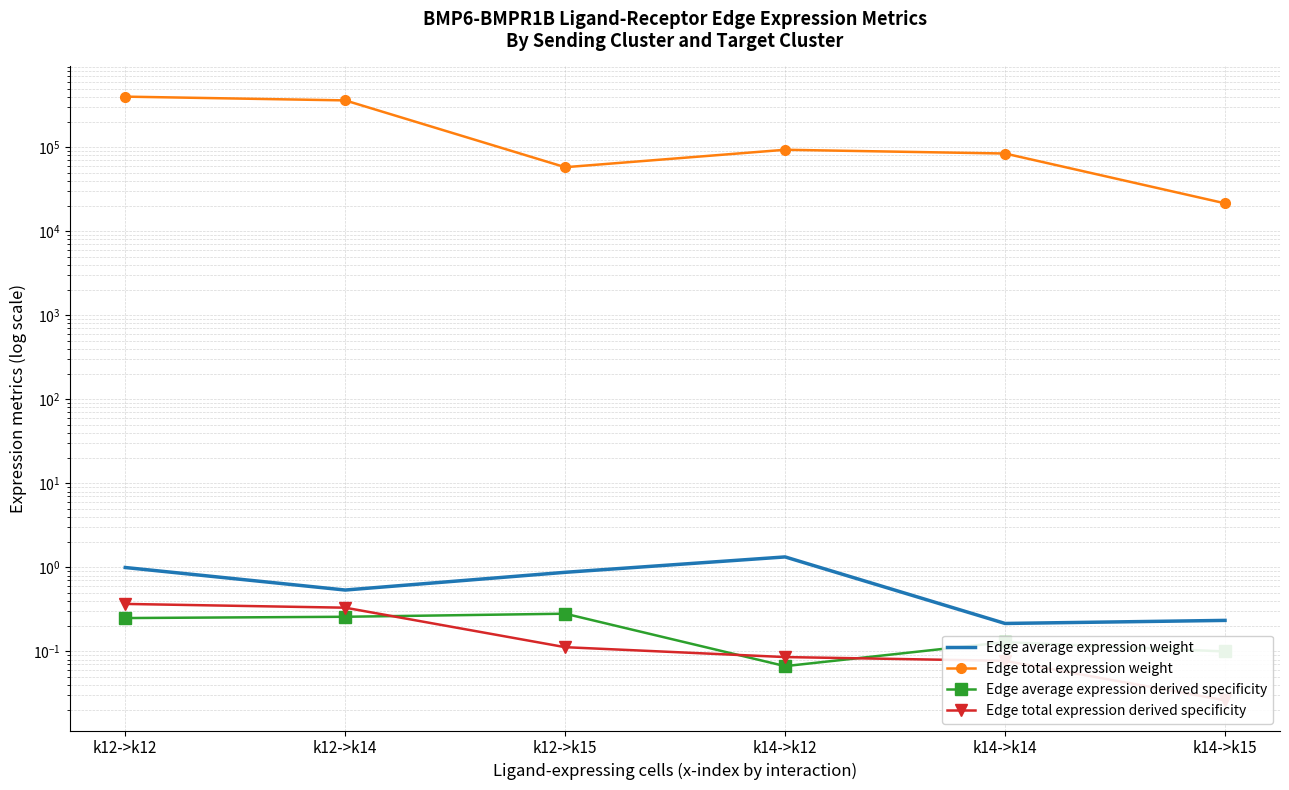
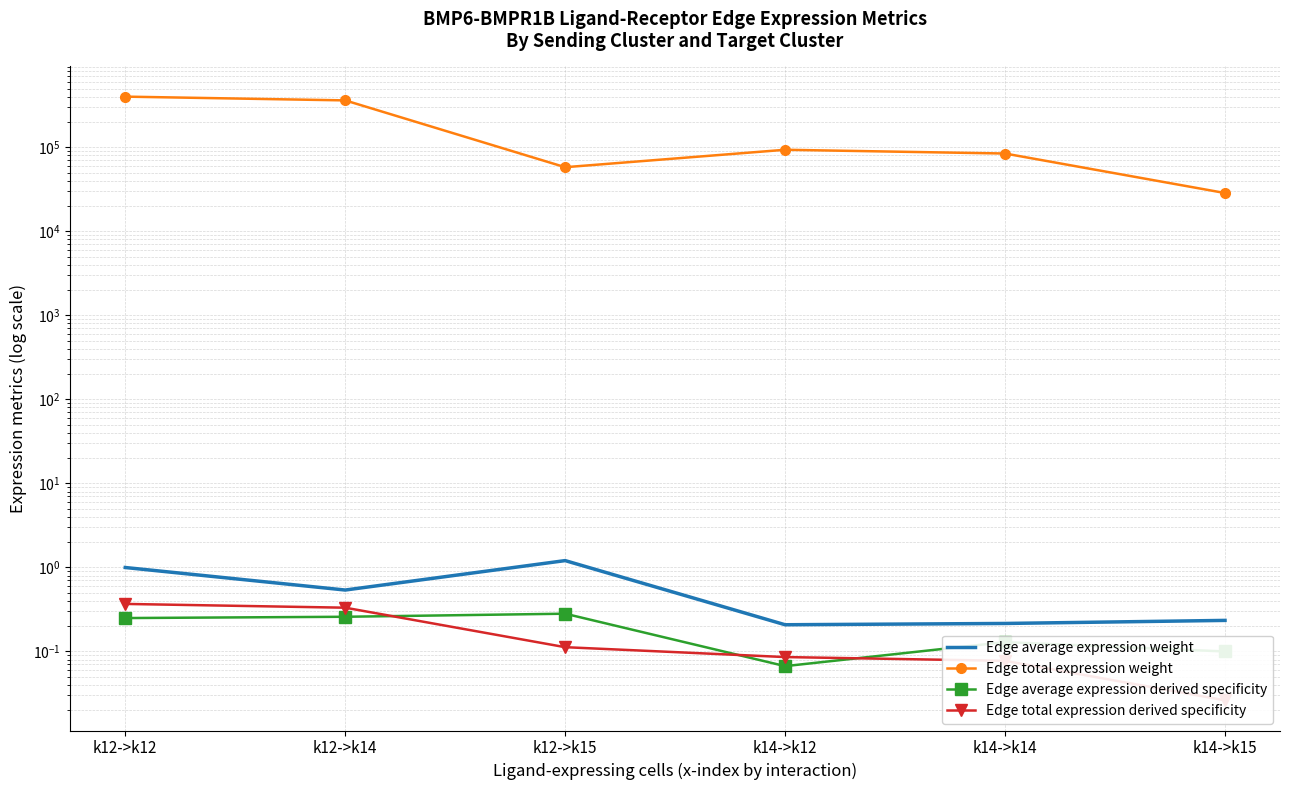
Edge average expression weight, k12->k15: 0.9 -> 1.2
Edge average expression weight, k14->k12: 1.3 -> 0.21
Edge total expression weight, k14->k15: 22000 -> 29000
